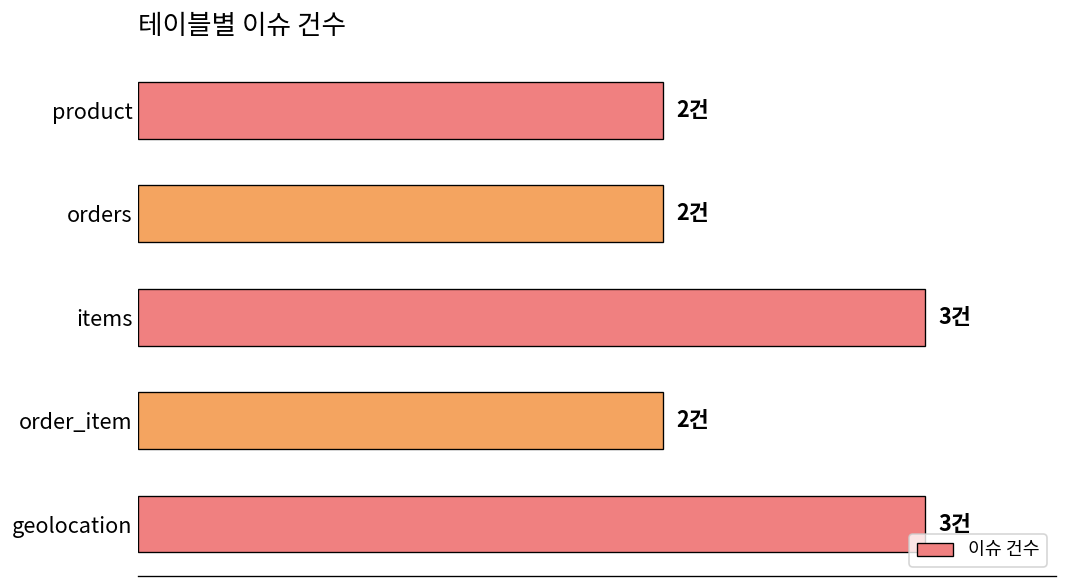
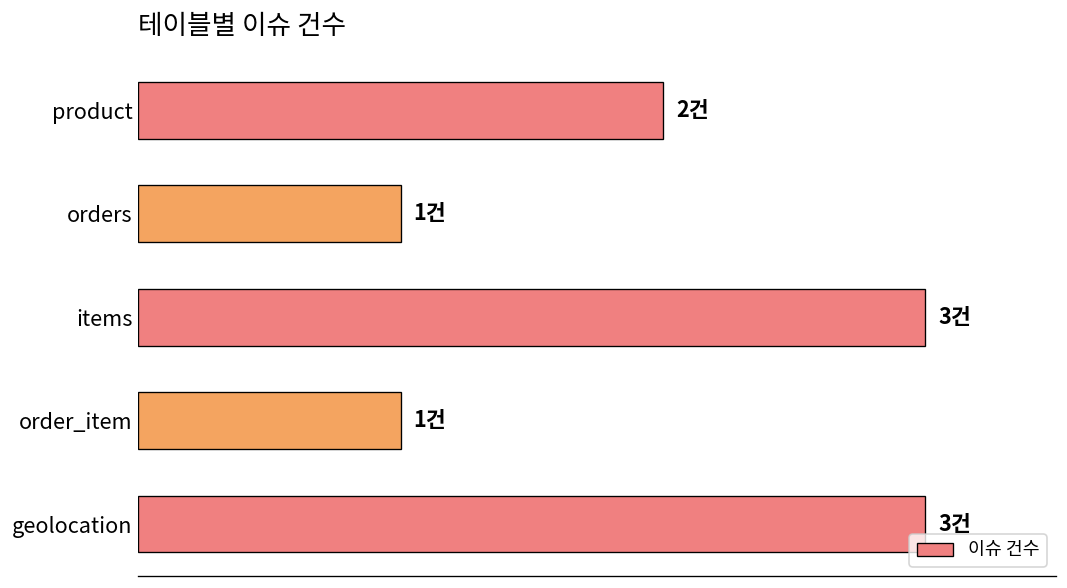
orders: 2건 -> 1건
order_item: 2건 -> 1건
